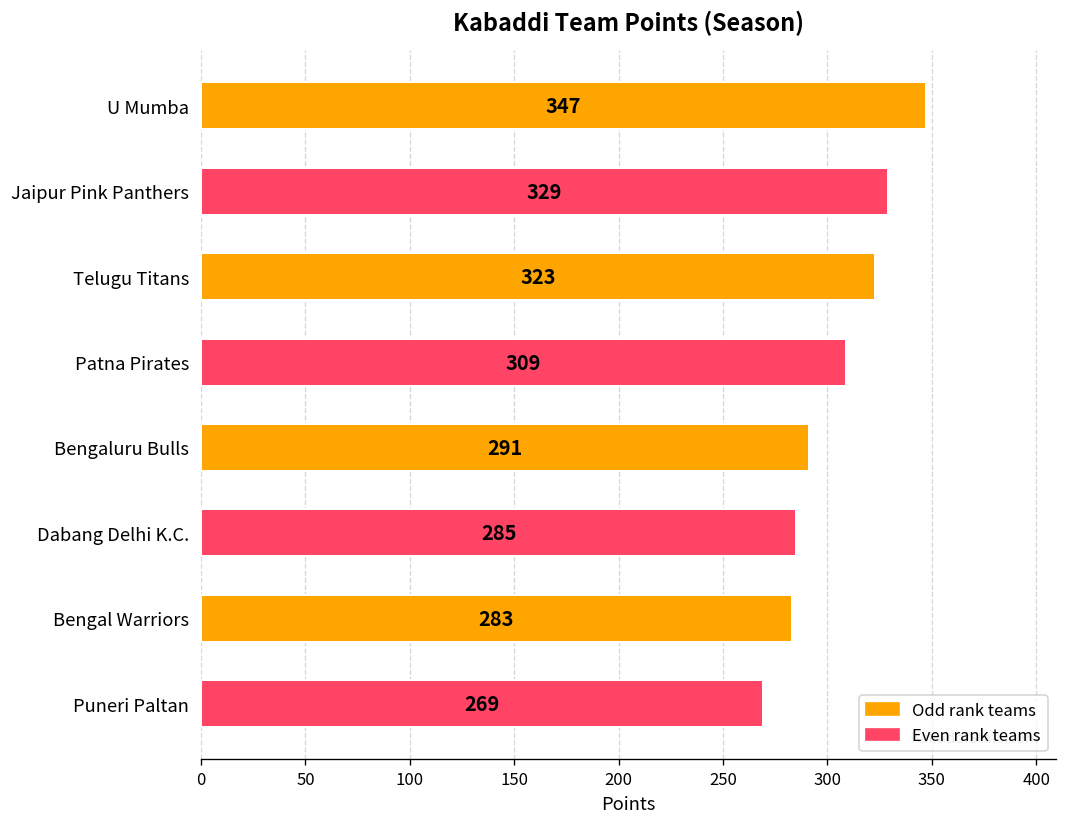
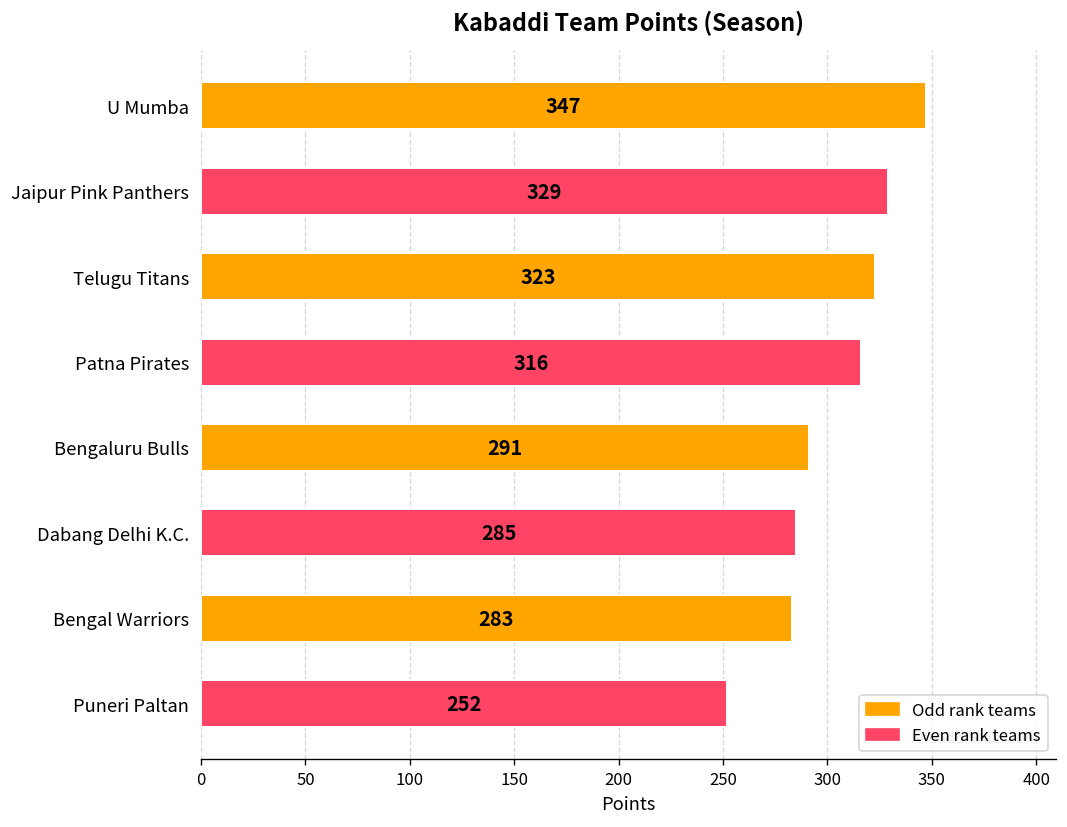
Patna Pirates: 309 -> 316
Puneri Paltan: 269 -> 252
